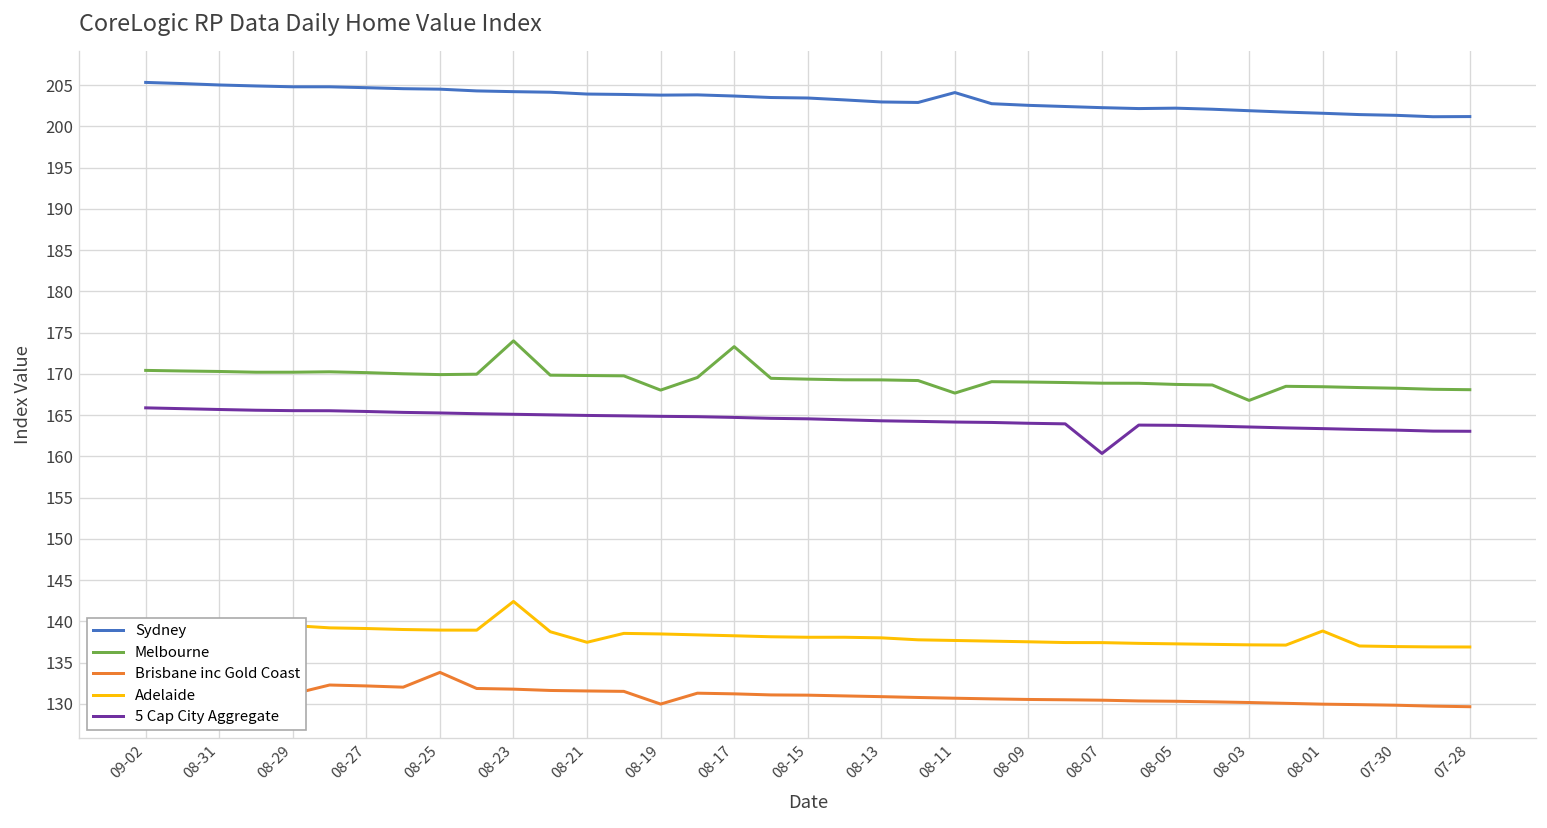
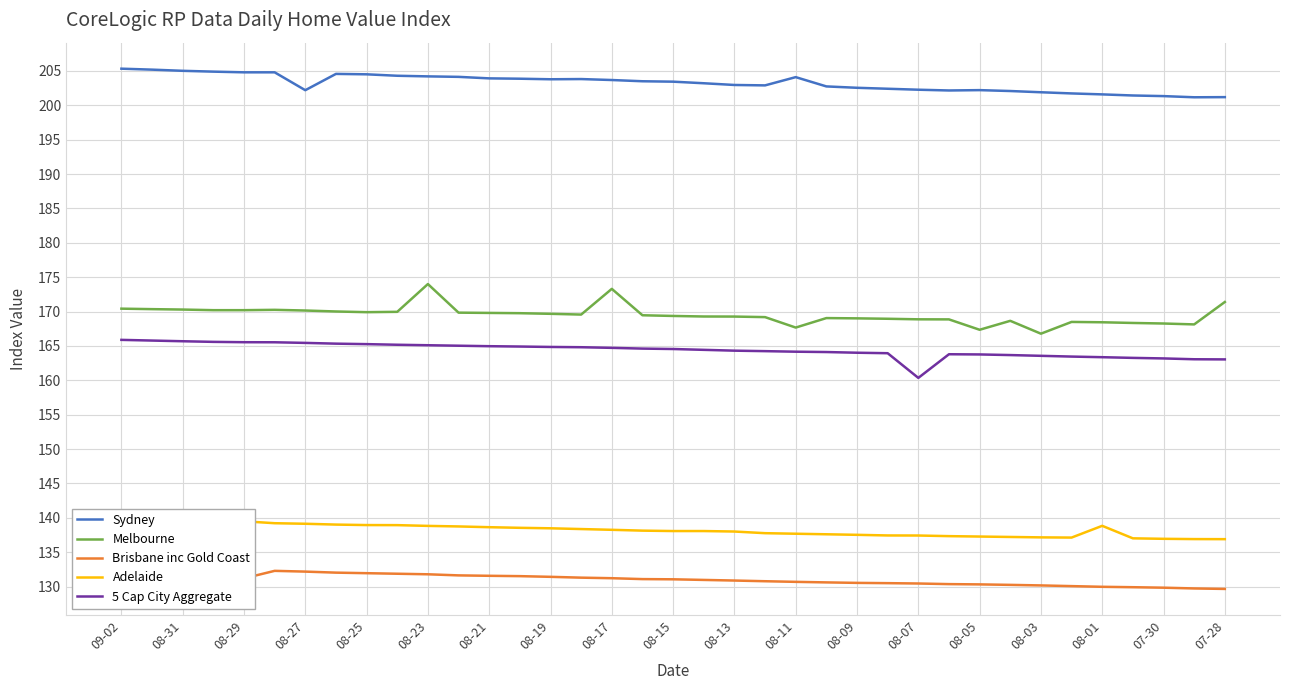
Sydney, 08-27: 205 -> 202
Brisbane inc Gold Coast, 08-25: 134 -> 132
Adelaide, 08-23: 142 -> 139
Adelaide, 08-21: 137 -> 139
Melbourne, 08-19: 168 -> 170
Brisbane inc Gold Coast, 08-19: 130 -> 131
Melbourne, 08-05: 169 -> 167
Melbourne, 07-28: 168 -> 171
